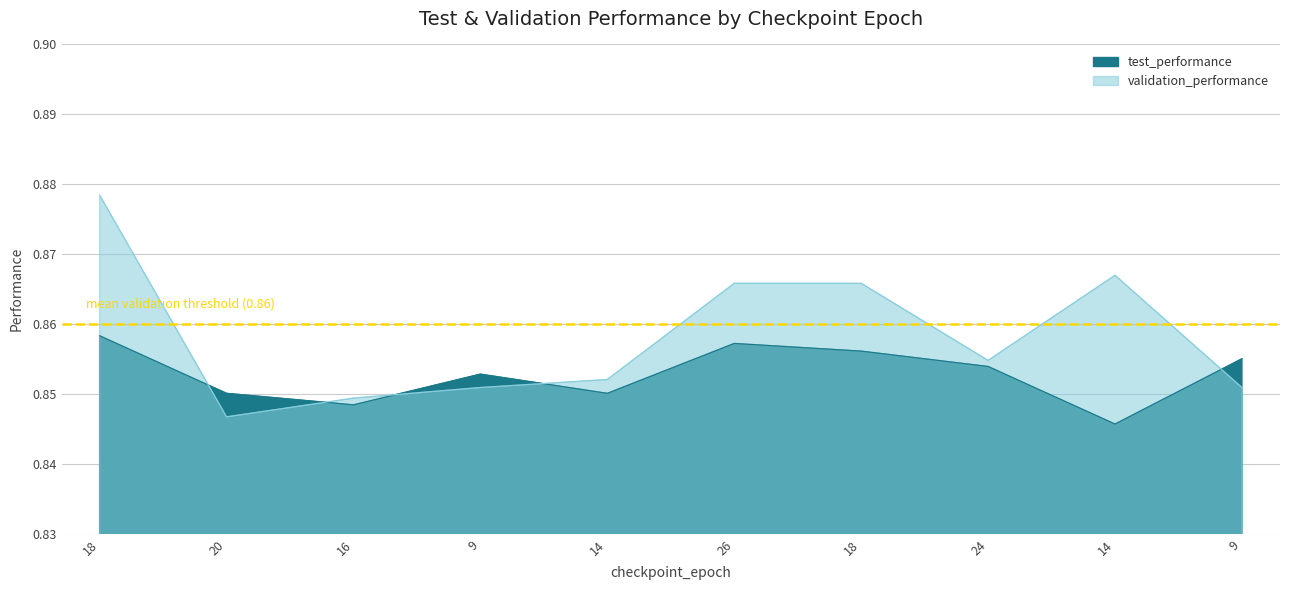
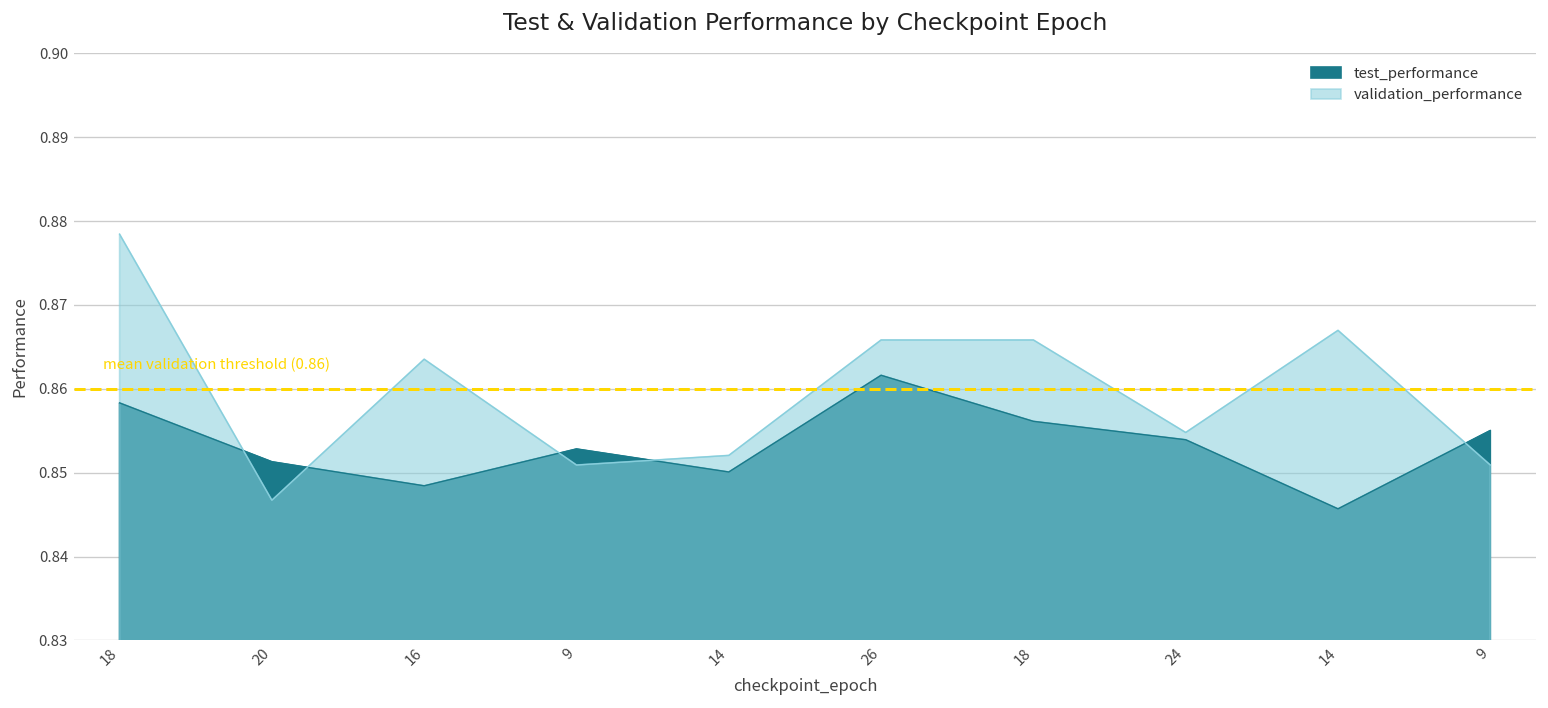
test_performance, 20: 0.850 -> 0.851
validation_performance, 16: 0.849 -> 0.864
test_performance, 26: 0.857 -> 0.862
